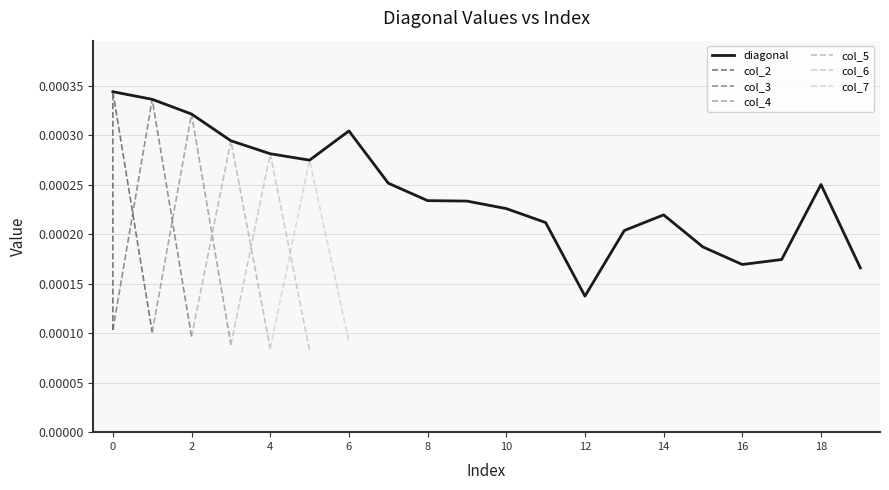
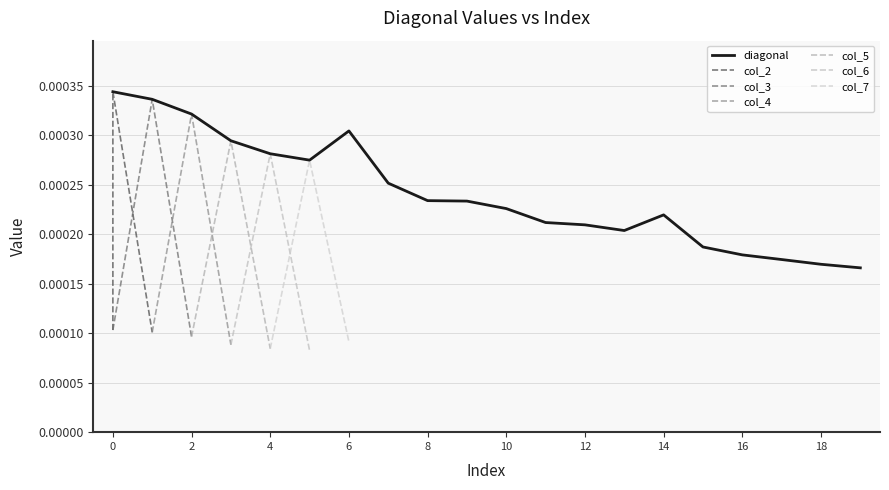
diagonal, 12: 0.00014 -> 0.00021
diagonal, 16: 0.00017 -> 0.00018
diagonal, 18: 0.00025 -> 0.00017
